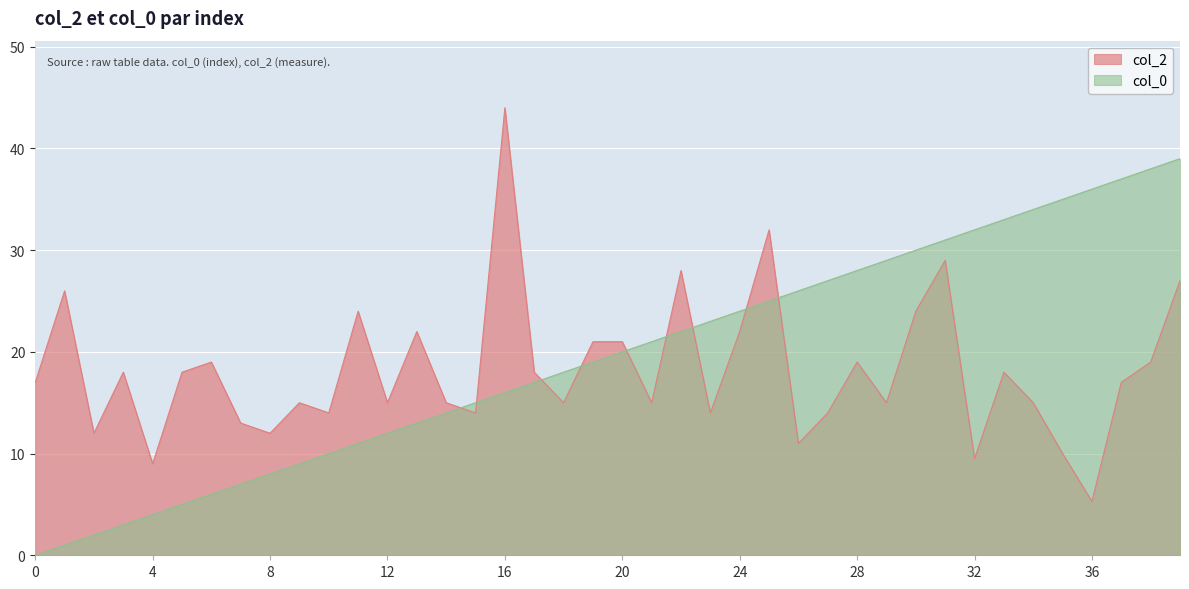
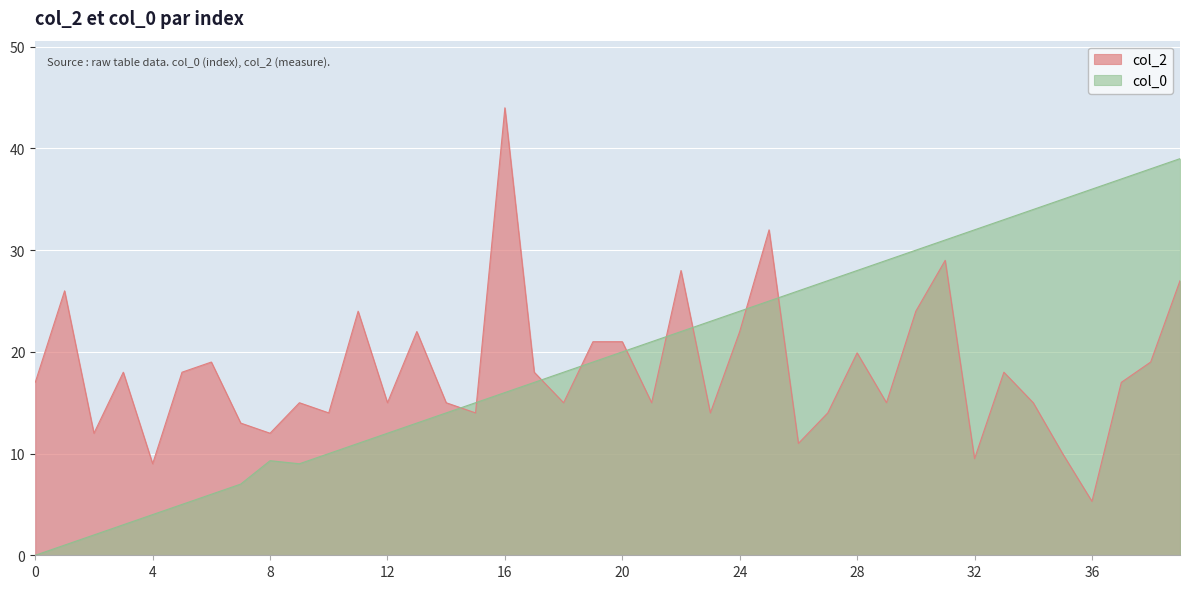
col_0, 8: 8.0 -> 9.3
col_2, 28: 19.0 -> 19.9
